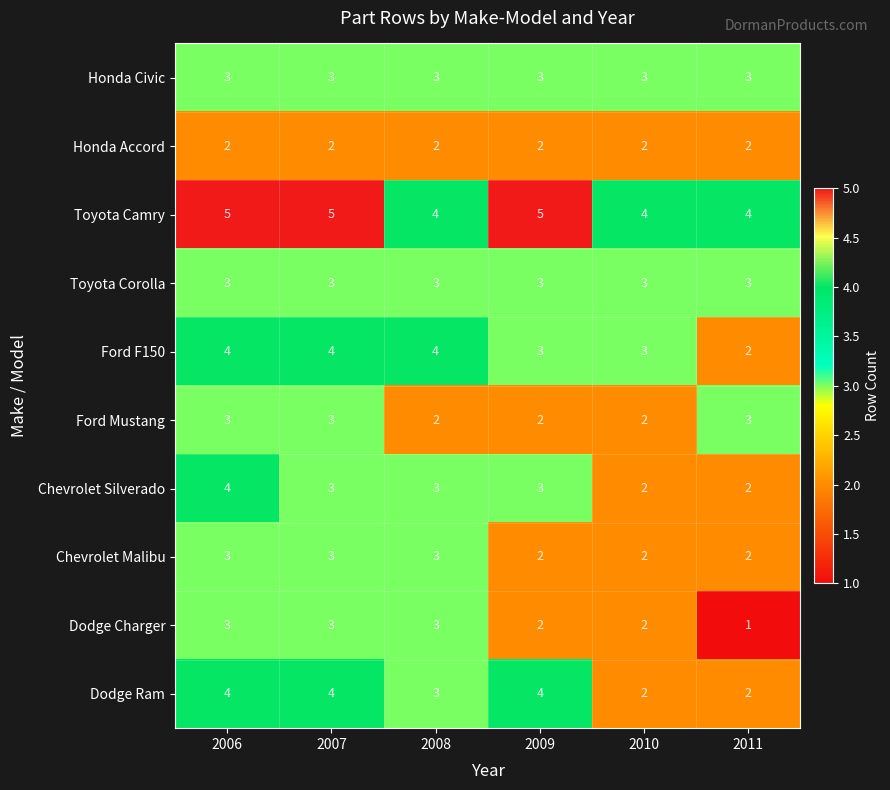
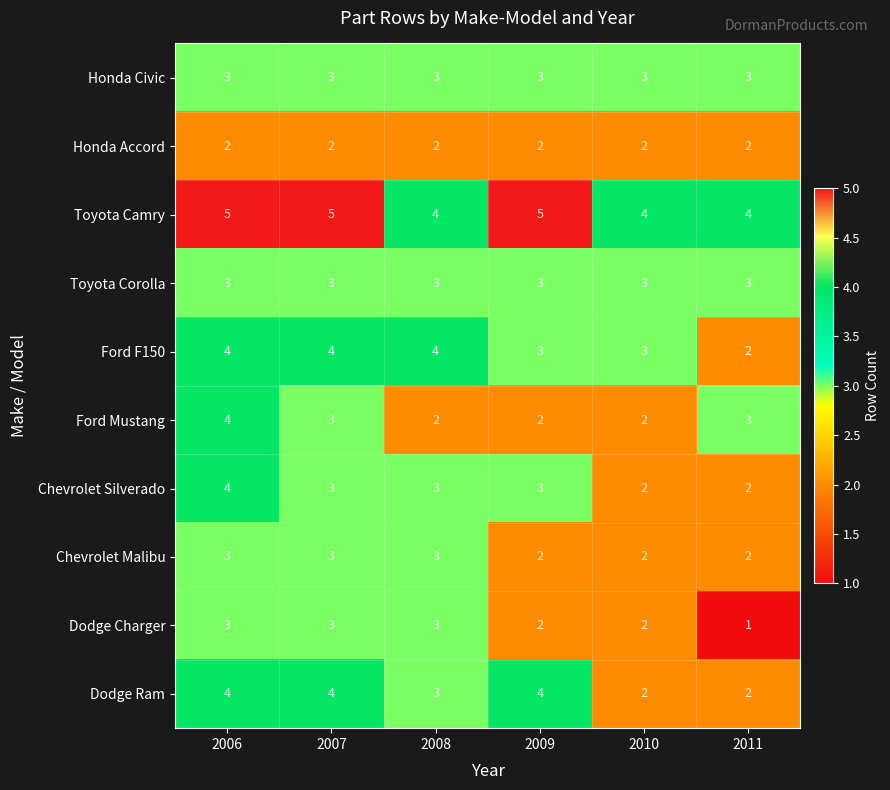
Ford Mustang, 2006: 3 -> 4
